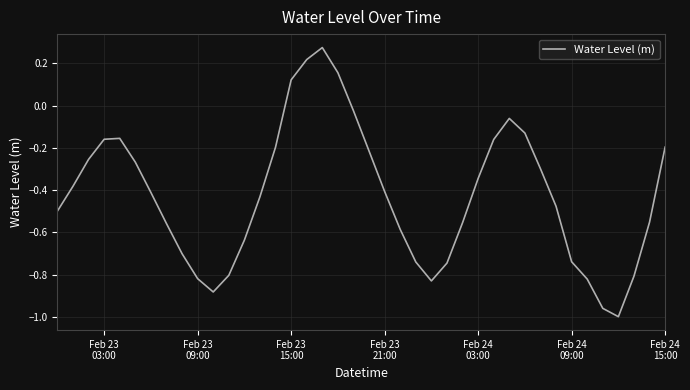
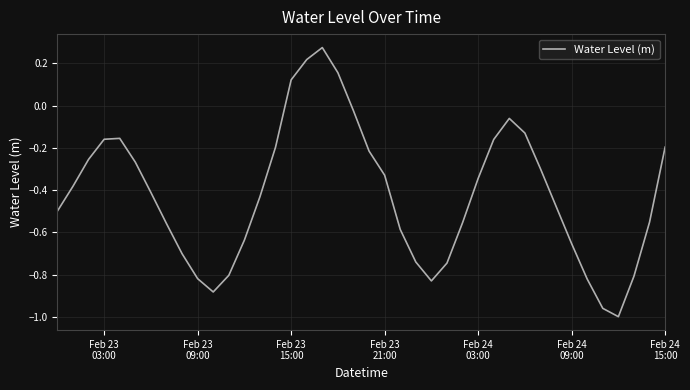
Feb 23 21:00: -0.41 -> -0.33
Feb 24 09:00: -0.74 -> -0.65
